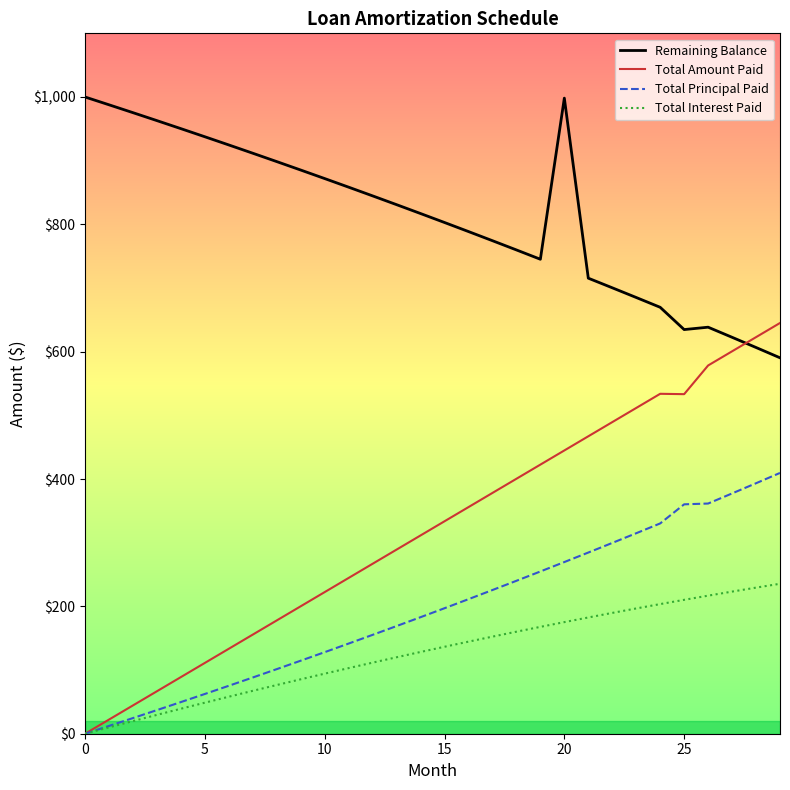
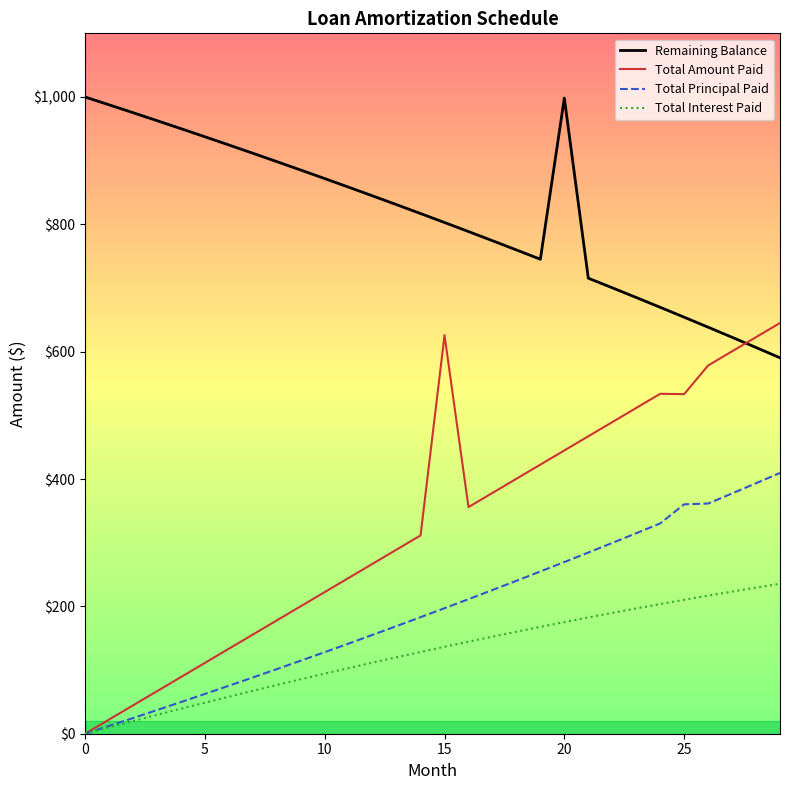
Total Amount Paid, 15: $330 -> $630
Remaining Balance, 25: $630 -> $650
